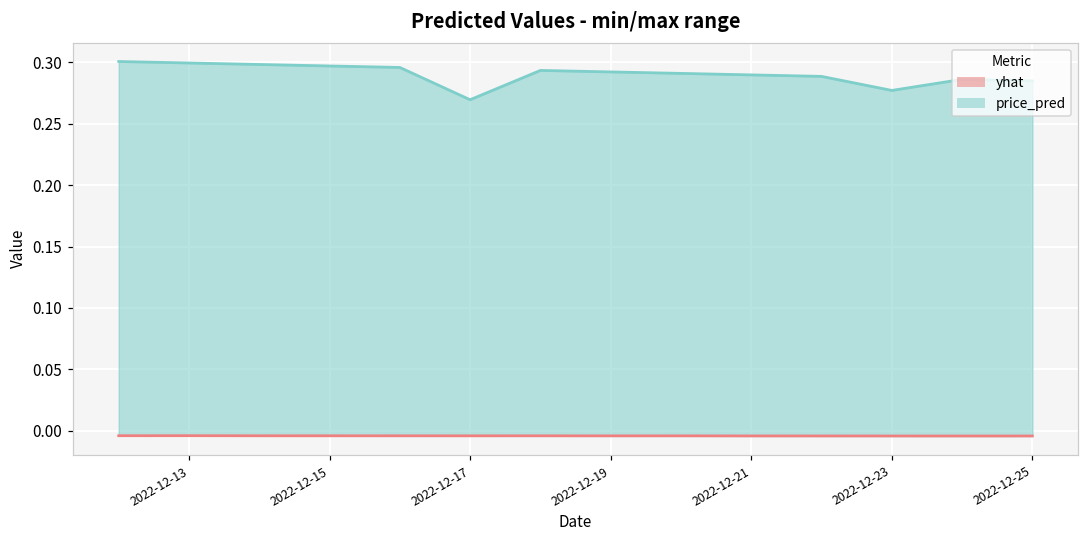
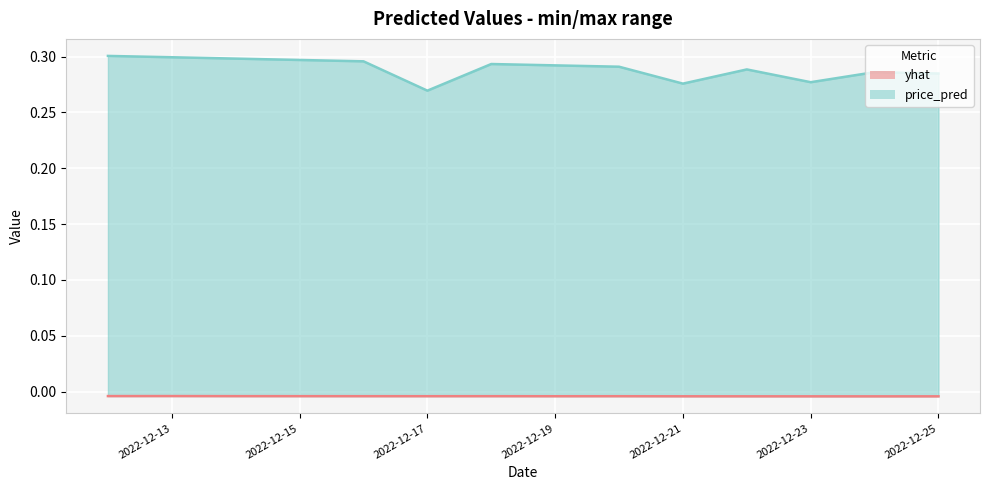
price_pred, 2022-12-21: 0.290 -> 0.276
